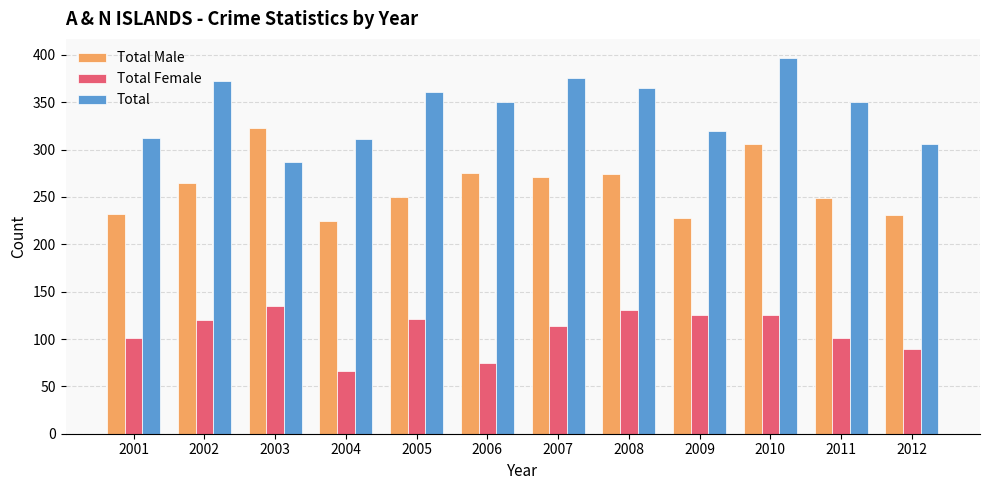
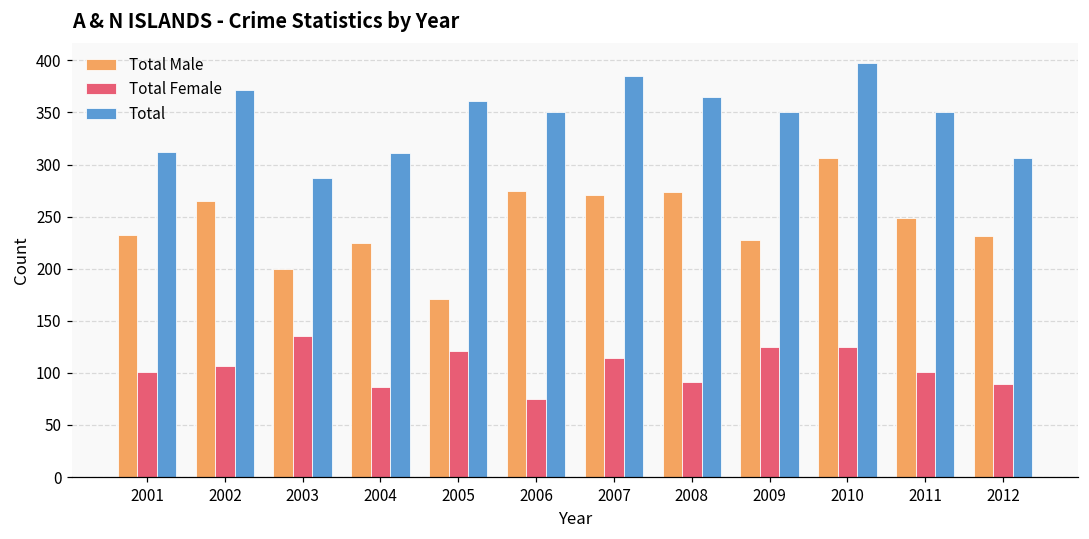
Total Female, 2002: 120 -> 110
Total Male, 2003: 320 -> 200
Total Female, 2004: 70 -> 90
Total Male, 2005: 250 -> 170
Total, 2007: 380 -> 390
Total Female, 2008: 130 -> 90
Total, 2009: 320 -> 350
